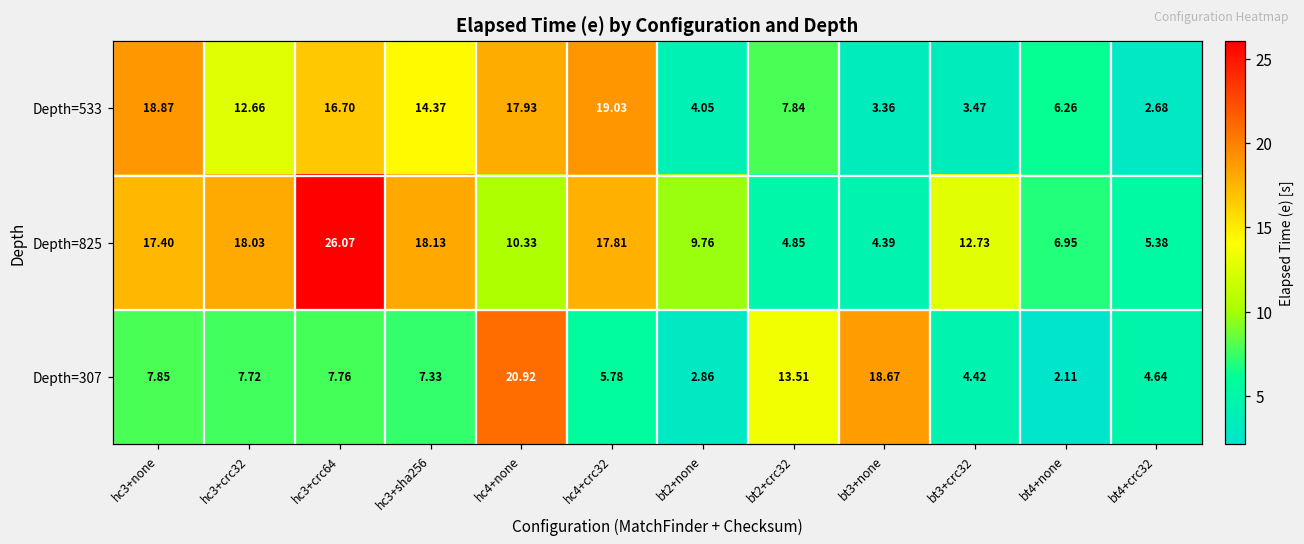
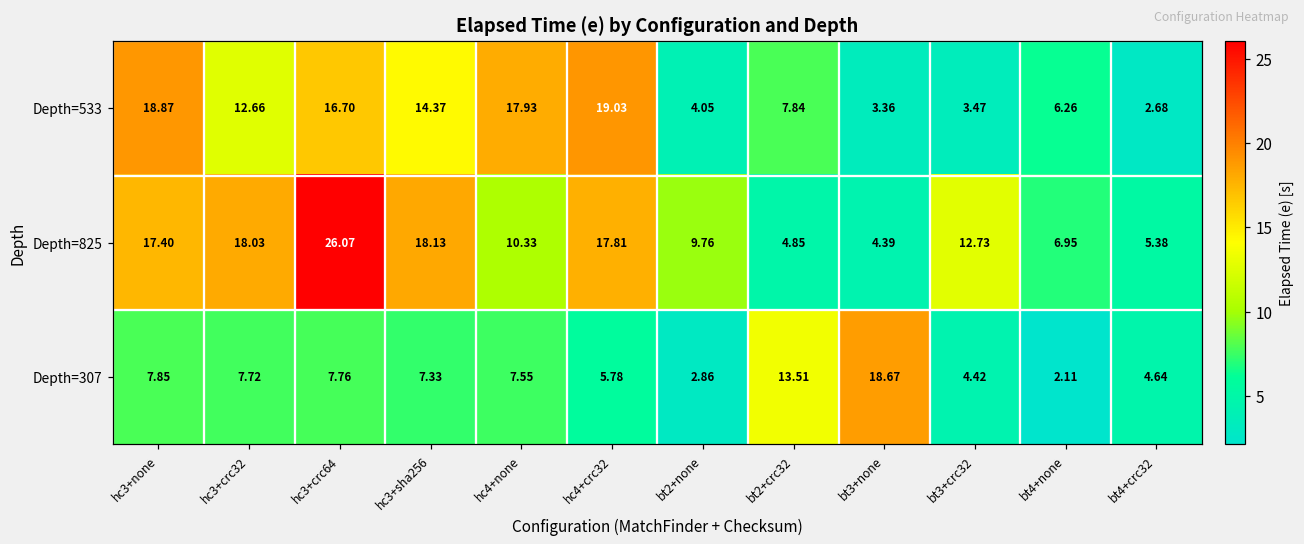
Depth=307, hc4+none: 20.92 -> 7.55
